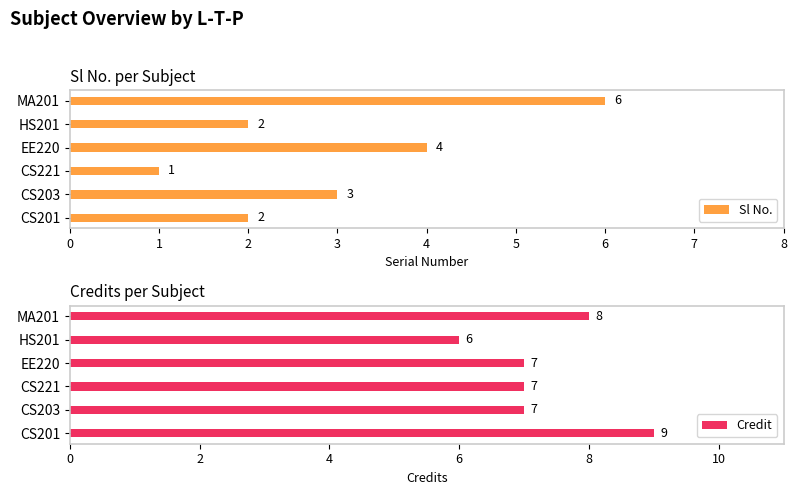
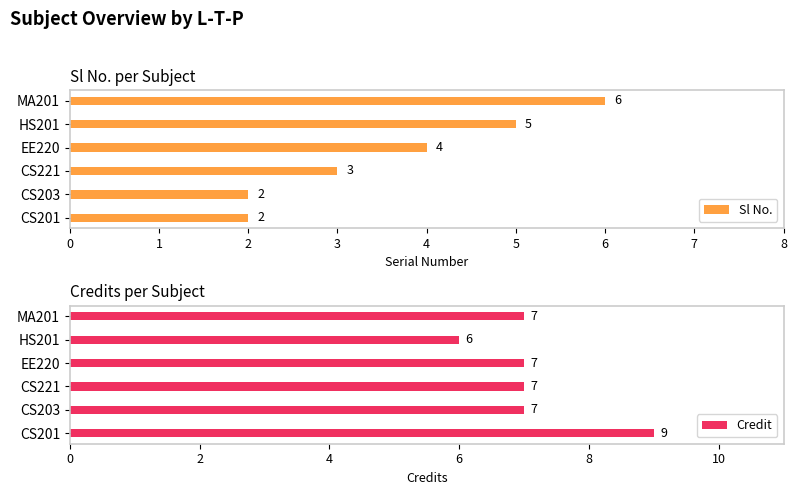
Sl No. per Subject, HS201: 2 -> 5
Sl No. per Subject, CS221: 1 -> 3
Sl No. per Subject, CS203: 3 -> 2
Credits per Subject, MA201: 8 -> 7
